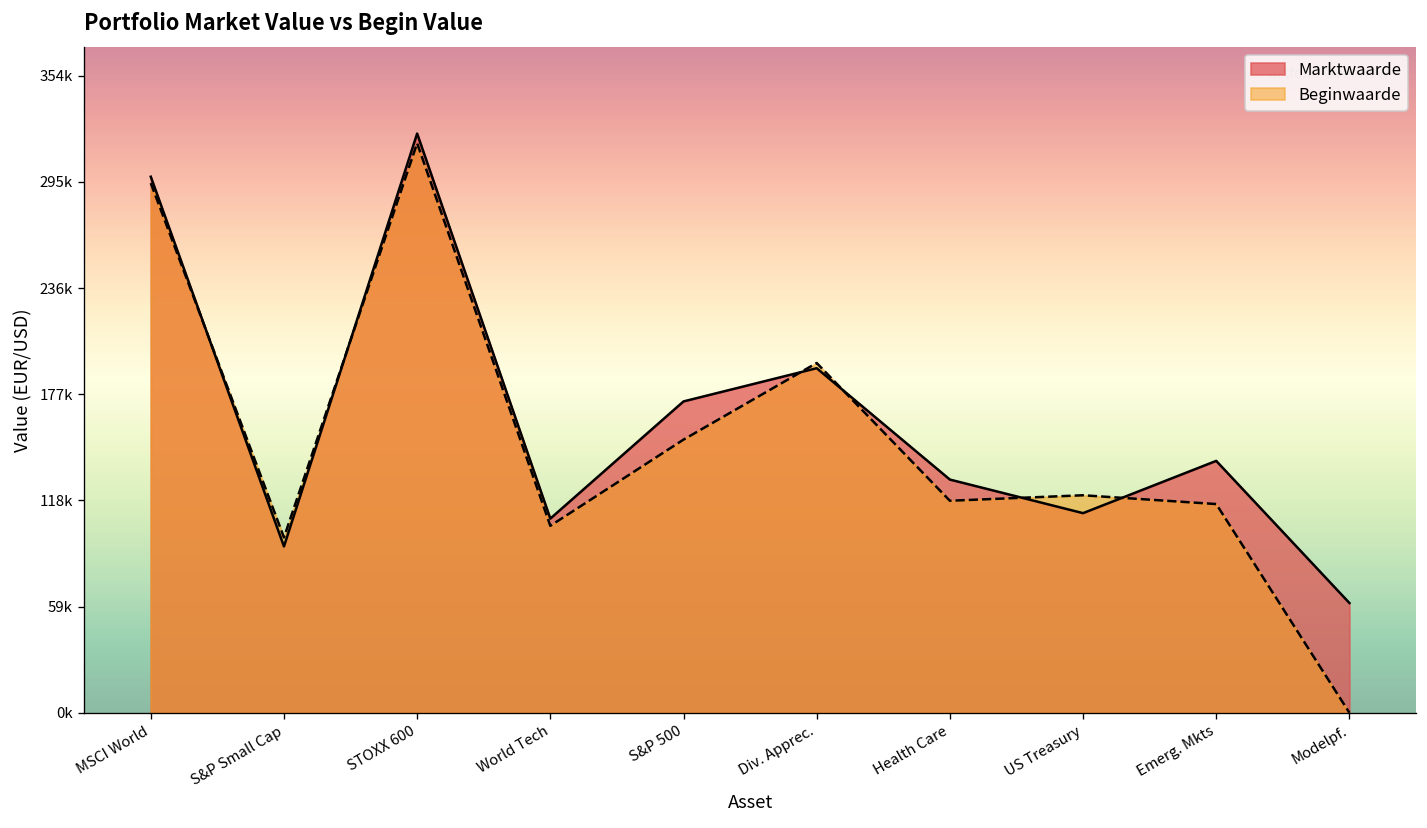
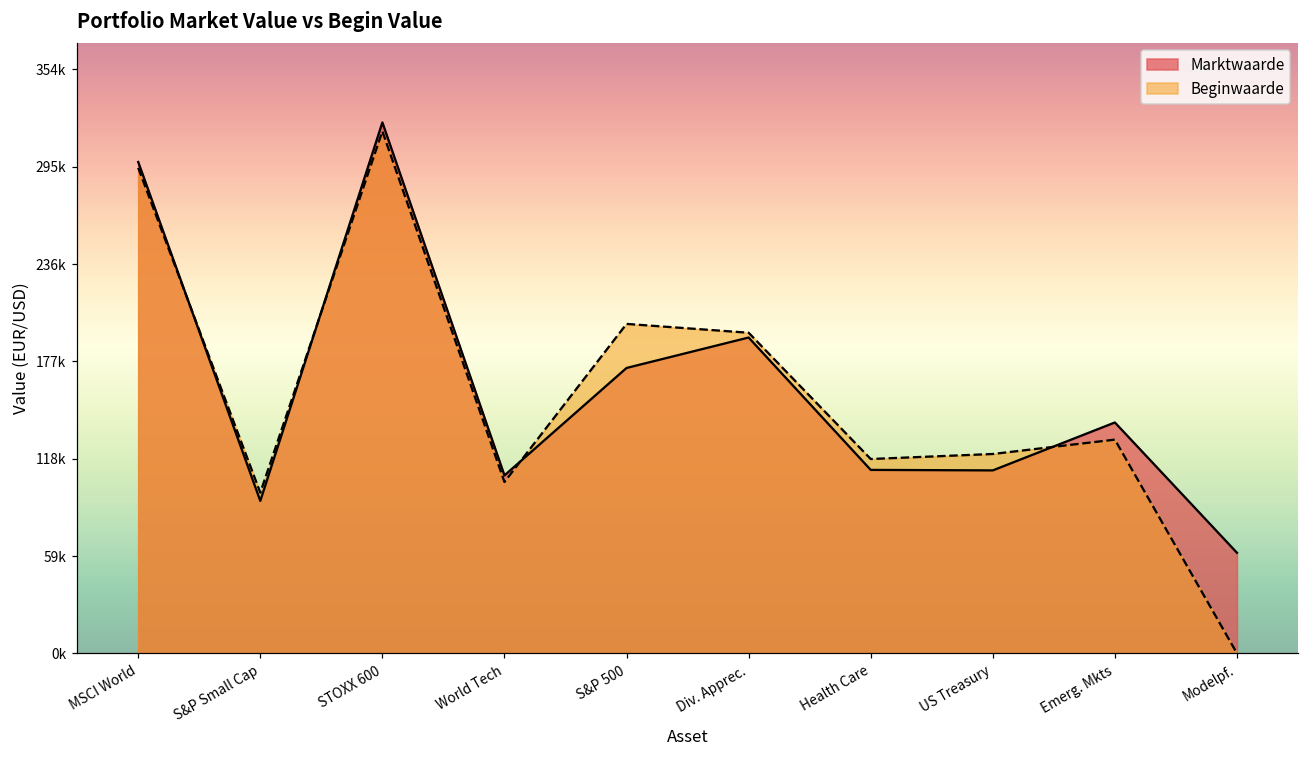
Beginwaarde, S&P 500: 152000 -> 200000
Marktwaarde, Health Care: 130000 -> 111000
Beginwaarde, Emerg. Mkts: 116000 -> 130000
